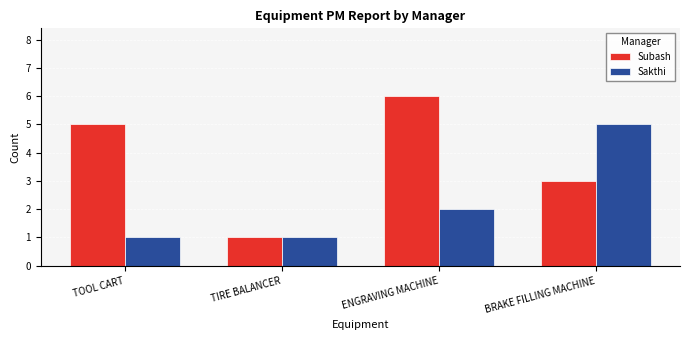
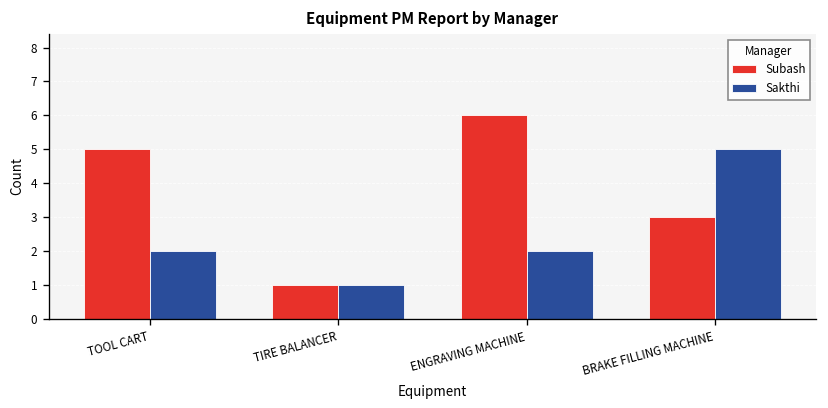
Sakthi, TOOL CART: 1 -> 2
